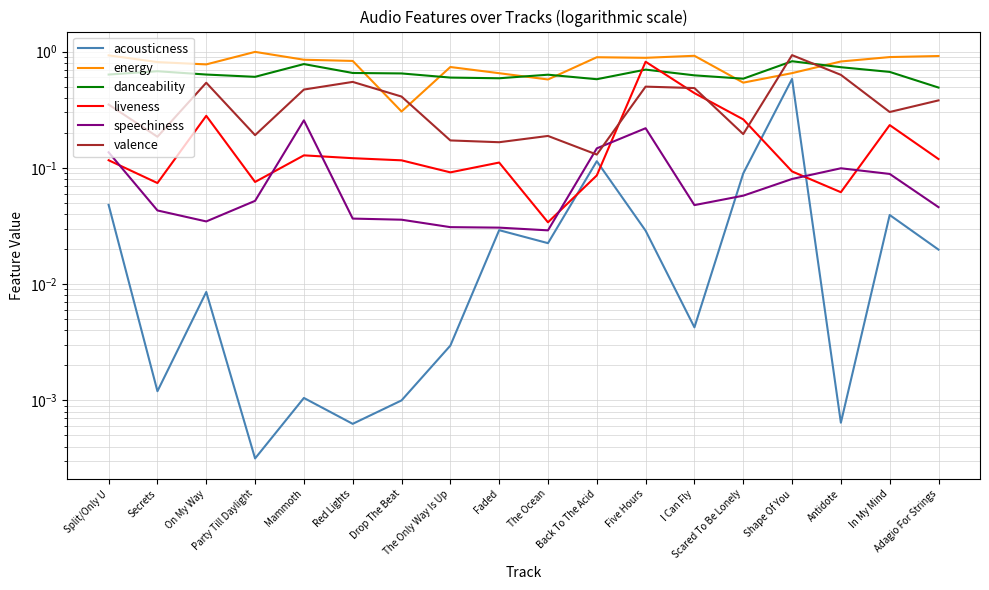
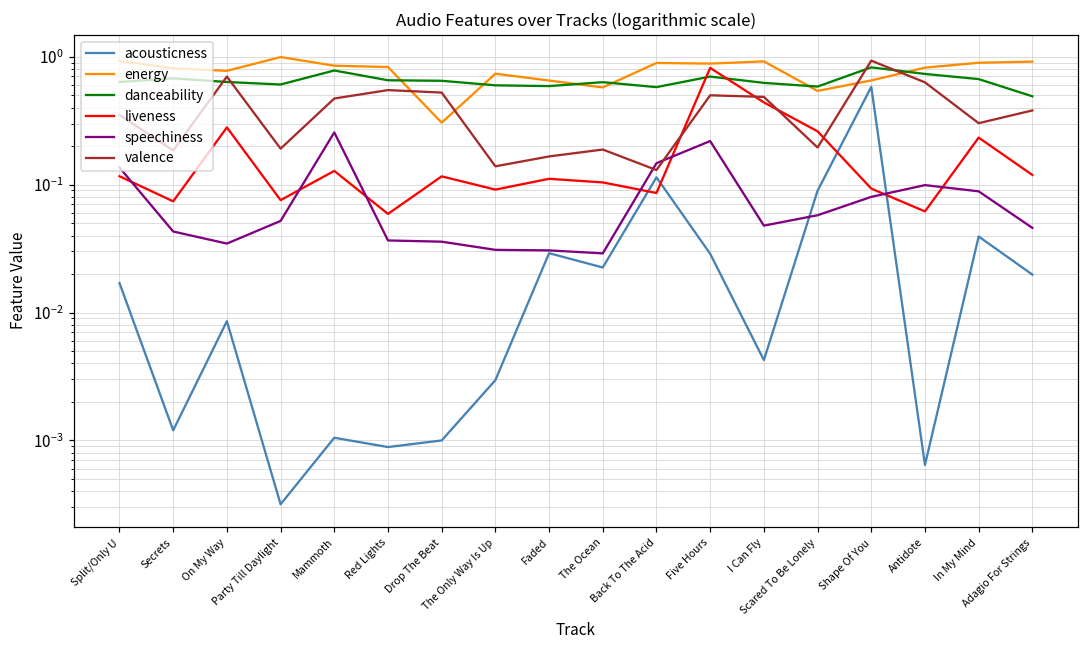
acousticness, Split/Only U: 0.048 -> 0.017
valence, On My Way: 0.5 -> 0.7
acousticness, Red Lights: 0.0006 -> 0.0009
liveness, Red Lights: 0.12 -> 0.06
valence, Drop The Beat: 0.41 -> 0.5
valence, The Only Way Is Up: 0.17 -> 0.14
liveness, The Ocean: 0.034 -> 0.10
